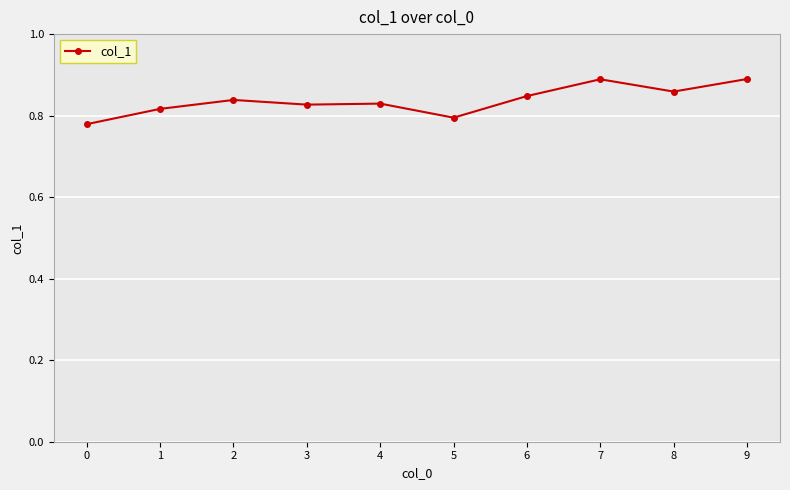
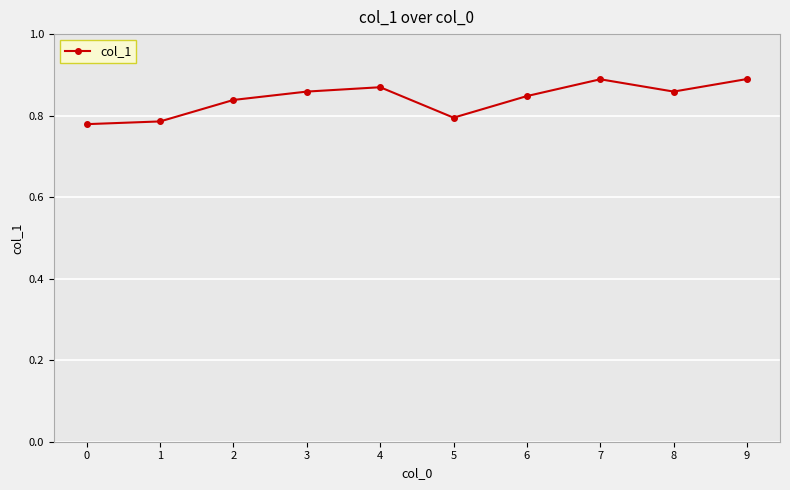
1: 0.82 -> 0.79
3: 0.83 -> 0.86
4: 0.83 -> 0.87
